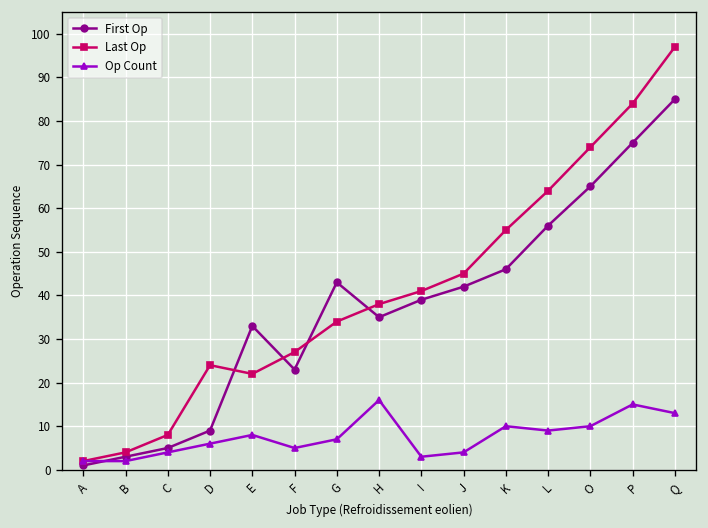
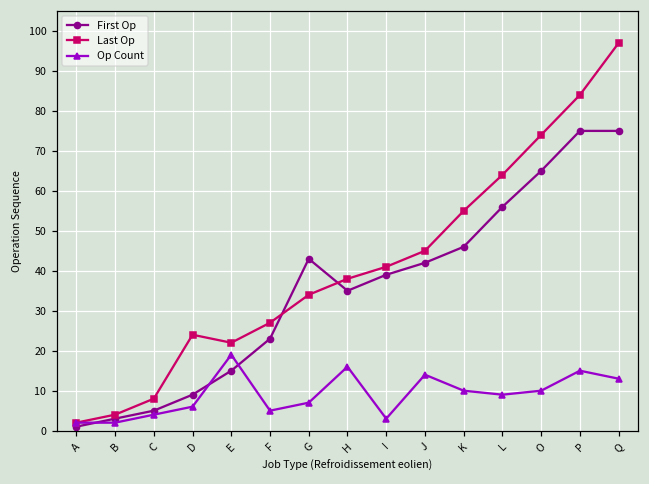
First Op, E: 33 -> 15
Op Count, E: 8 -> 19
Op Count, J: 4 -> 14
First Op, Q: 85 -> 75
